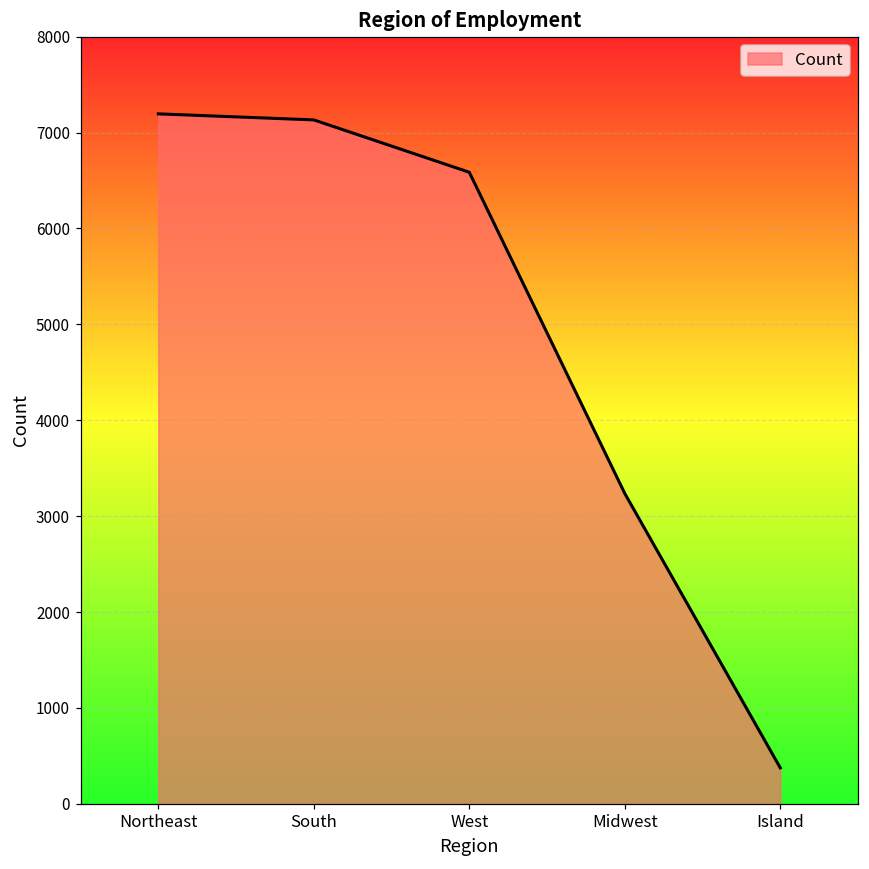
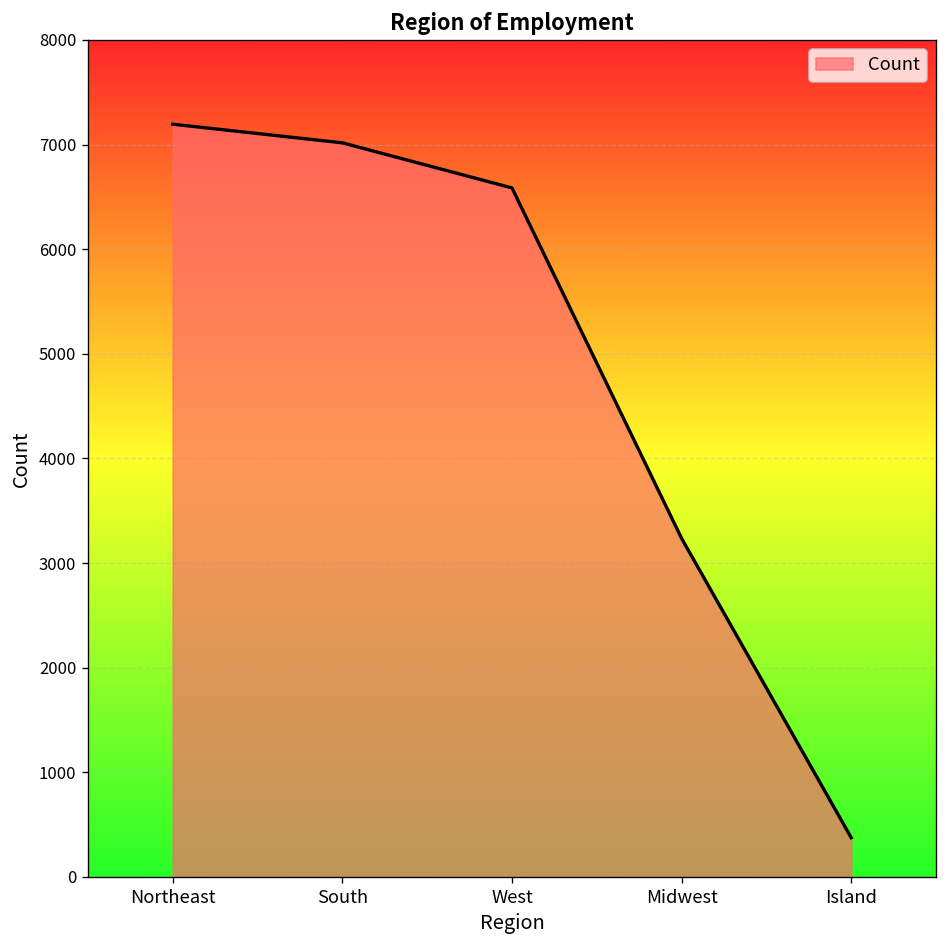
South: 7100 -> 7000
